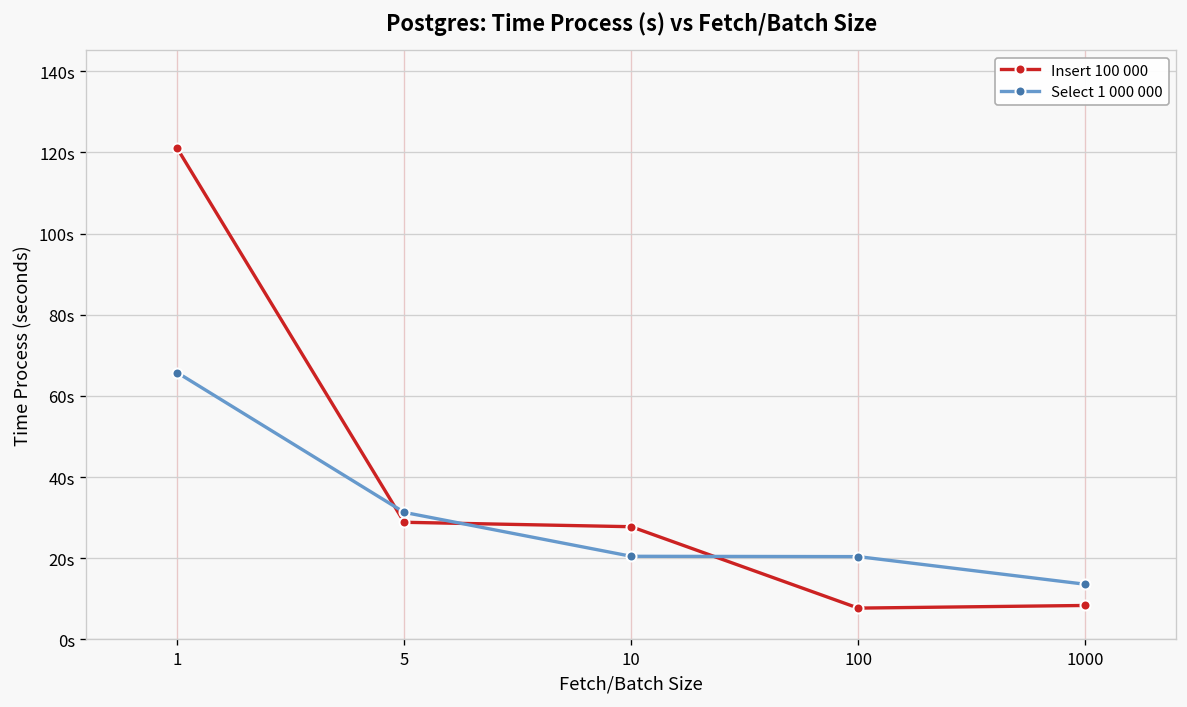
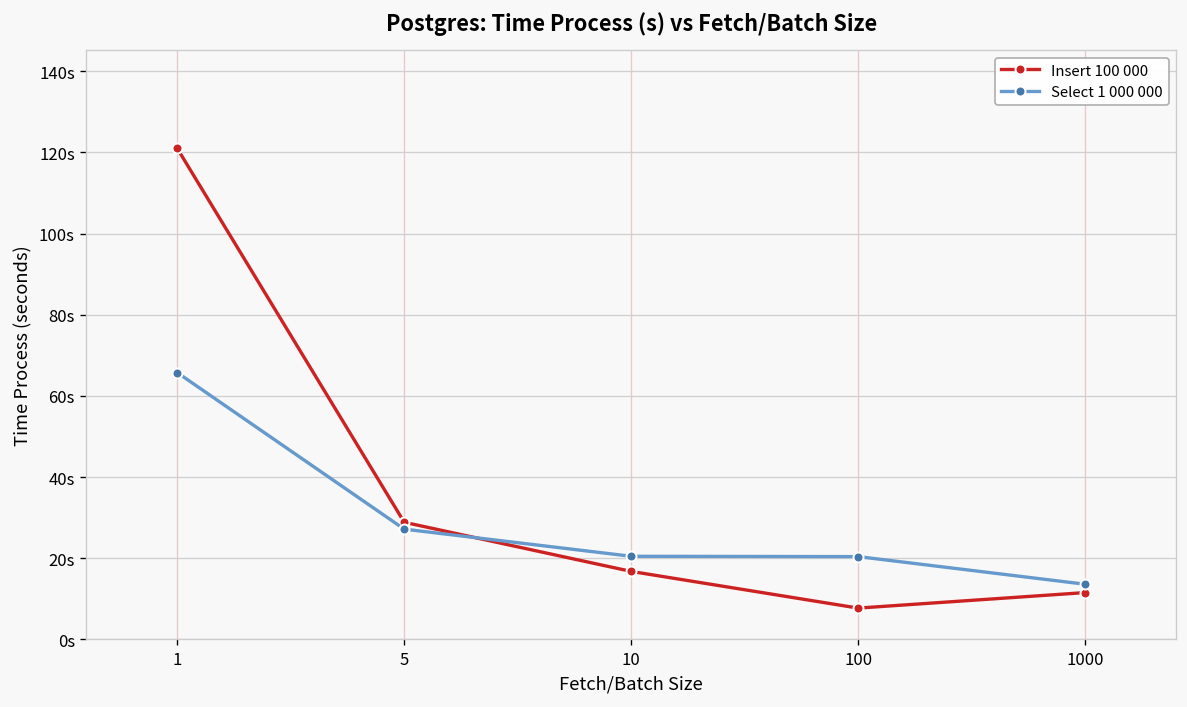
Select 1 000 000, 5: 31s -> 27s
Insert 100 000, 10: 28s -> 17s
Insert 100 000, 1000: 8s -> 12s
